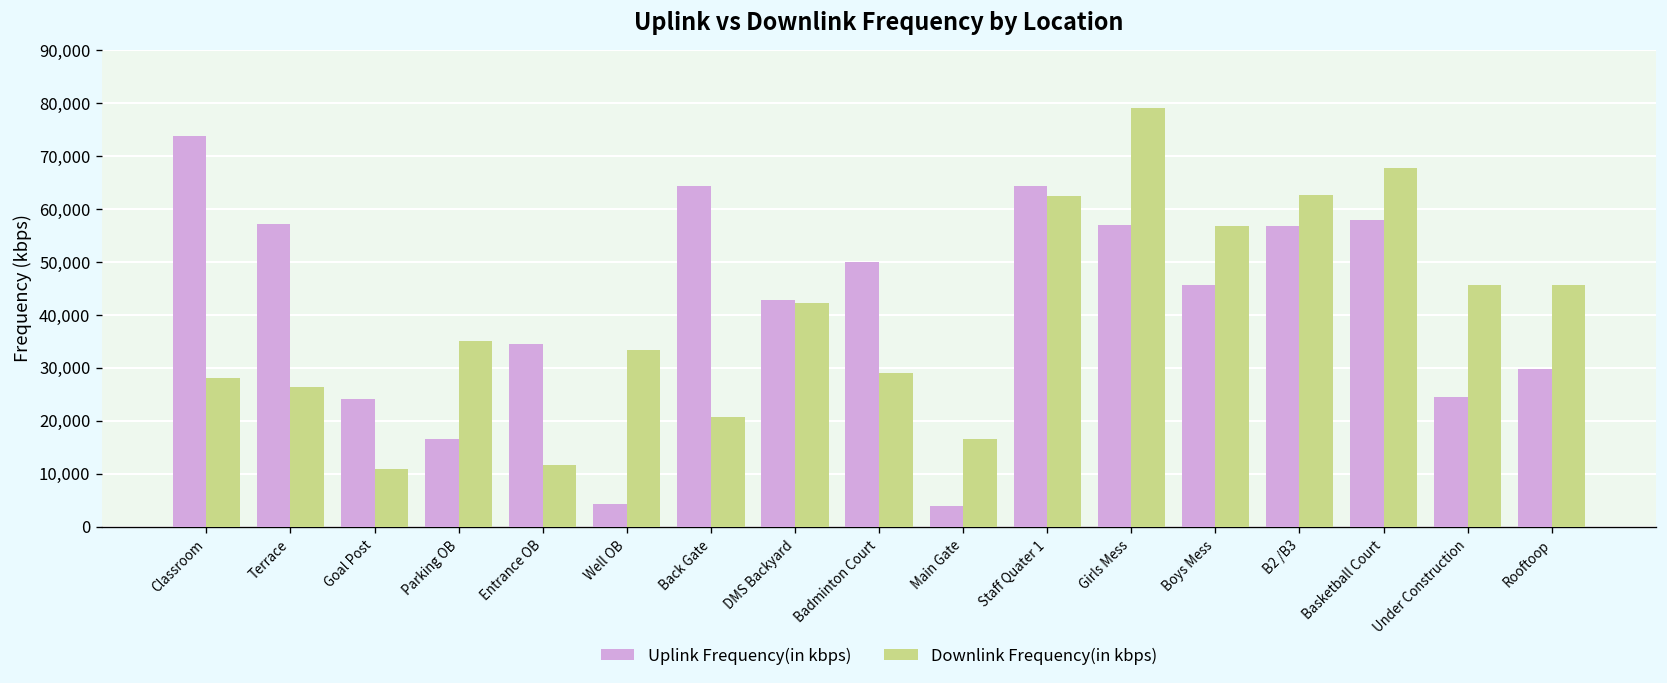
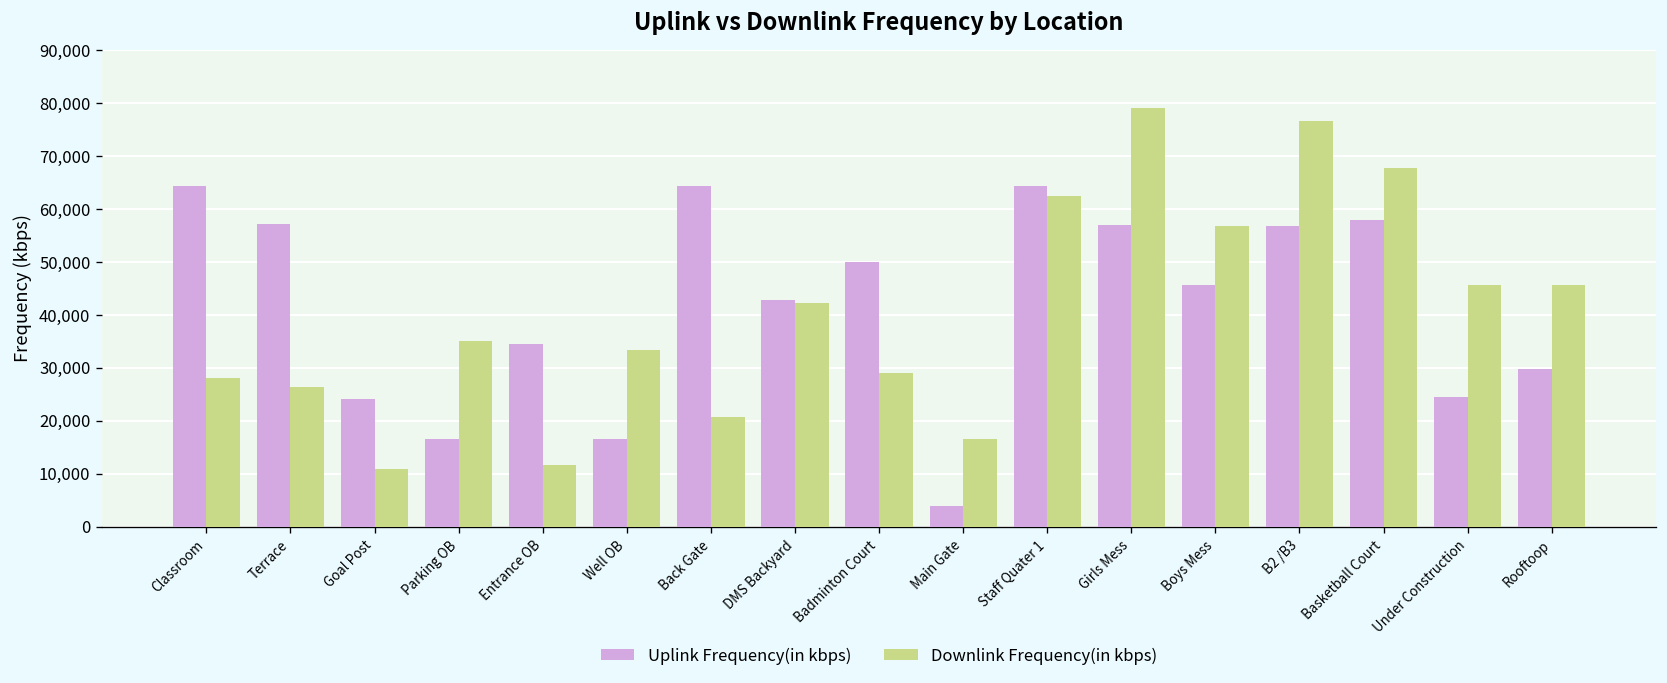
Uplink Frequency(in kbps), Classroom: 74,000 -> 64,000
Uplink Frequency(in kbps), Well OB: 4,000 -> 17,000
Downlink Frequency(in kbps), B2 /B3: 63,000 -> 76,000
